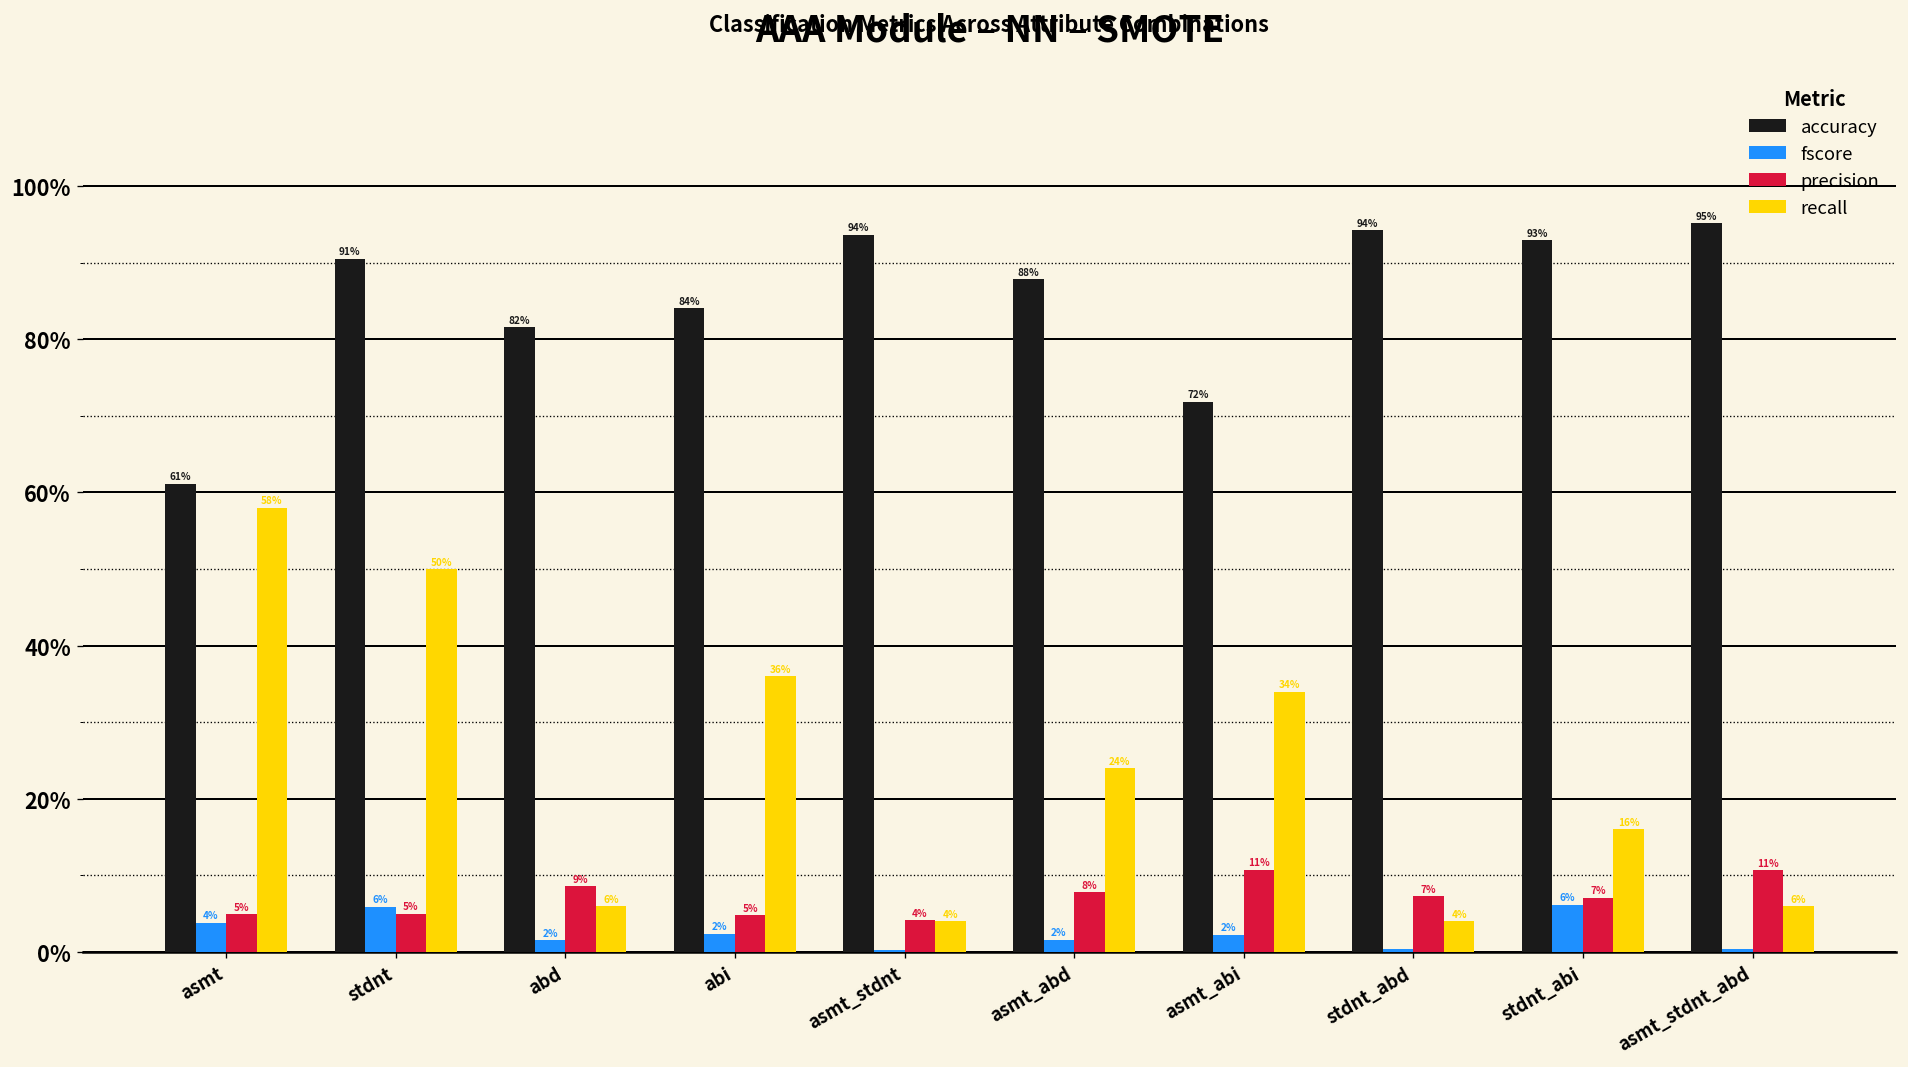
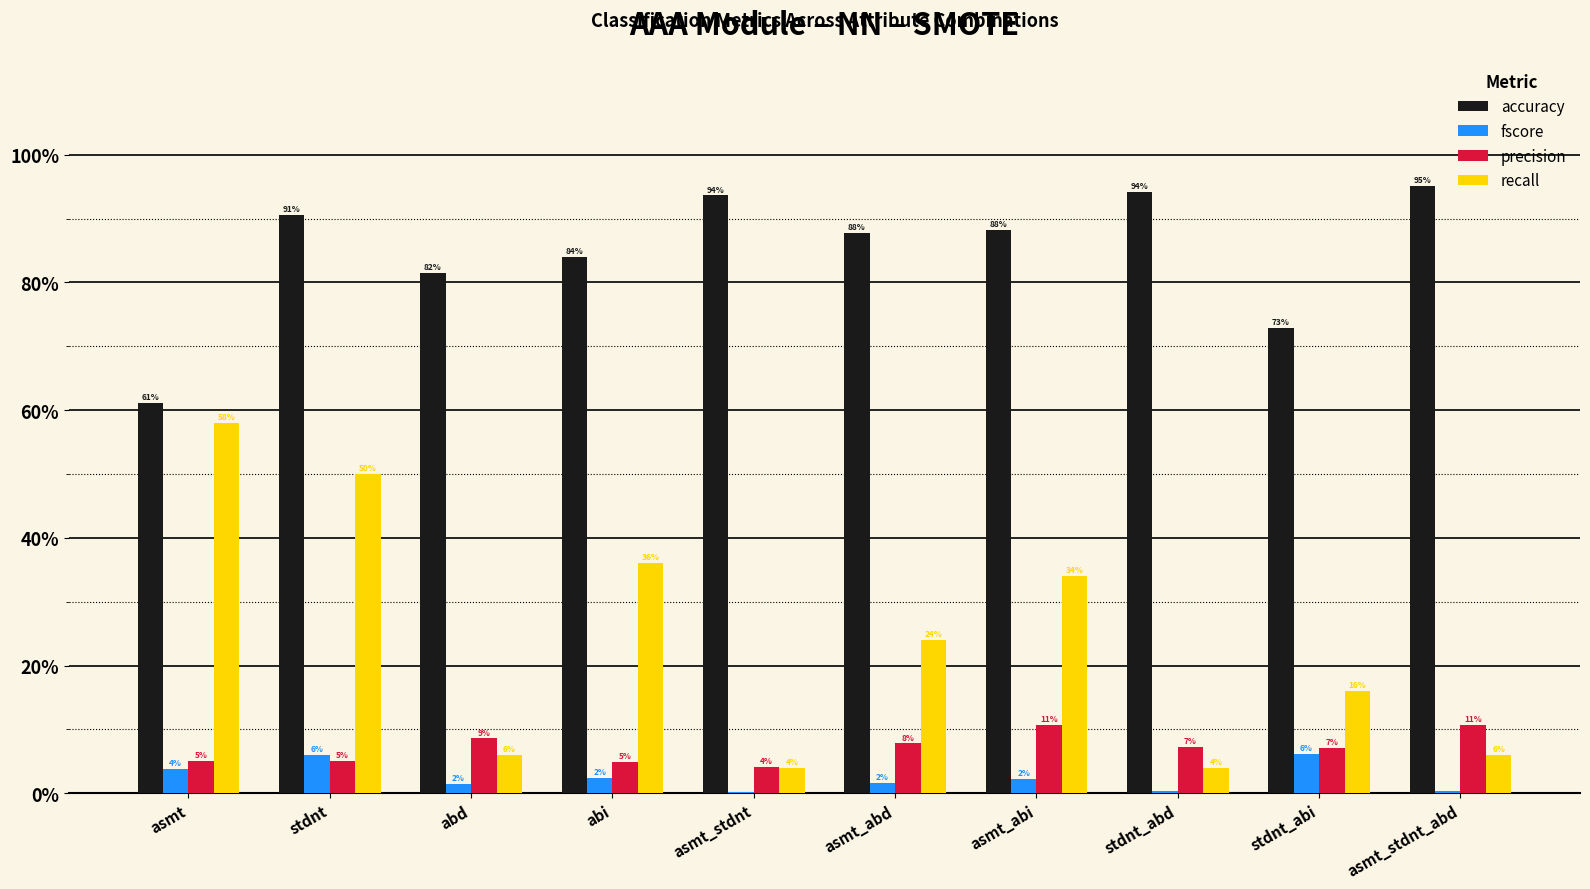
accuracy, asmt_abi: 72% -> 88%
accuracy, stdnt_abi: 93% -> 73%
